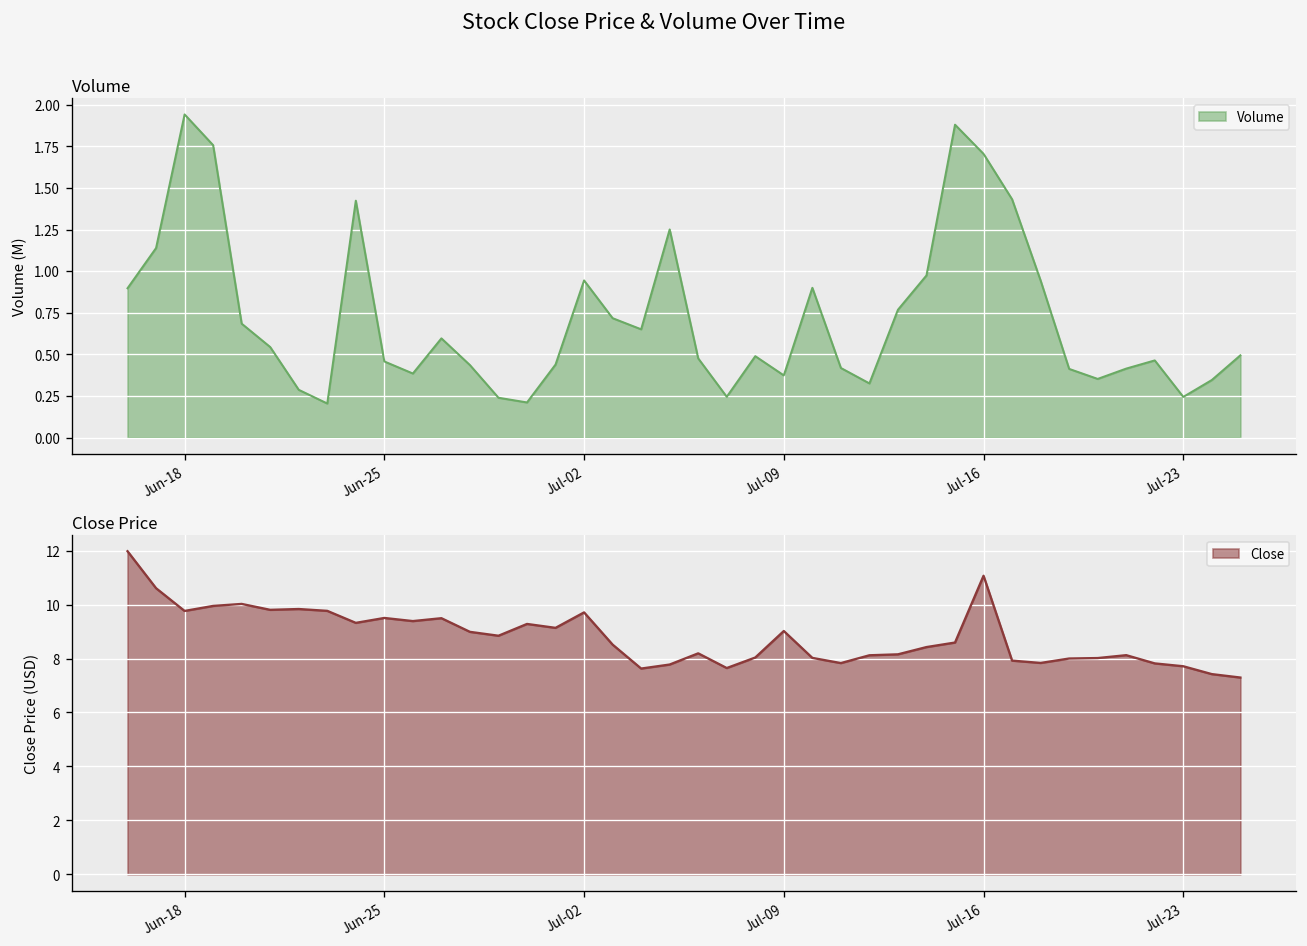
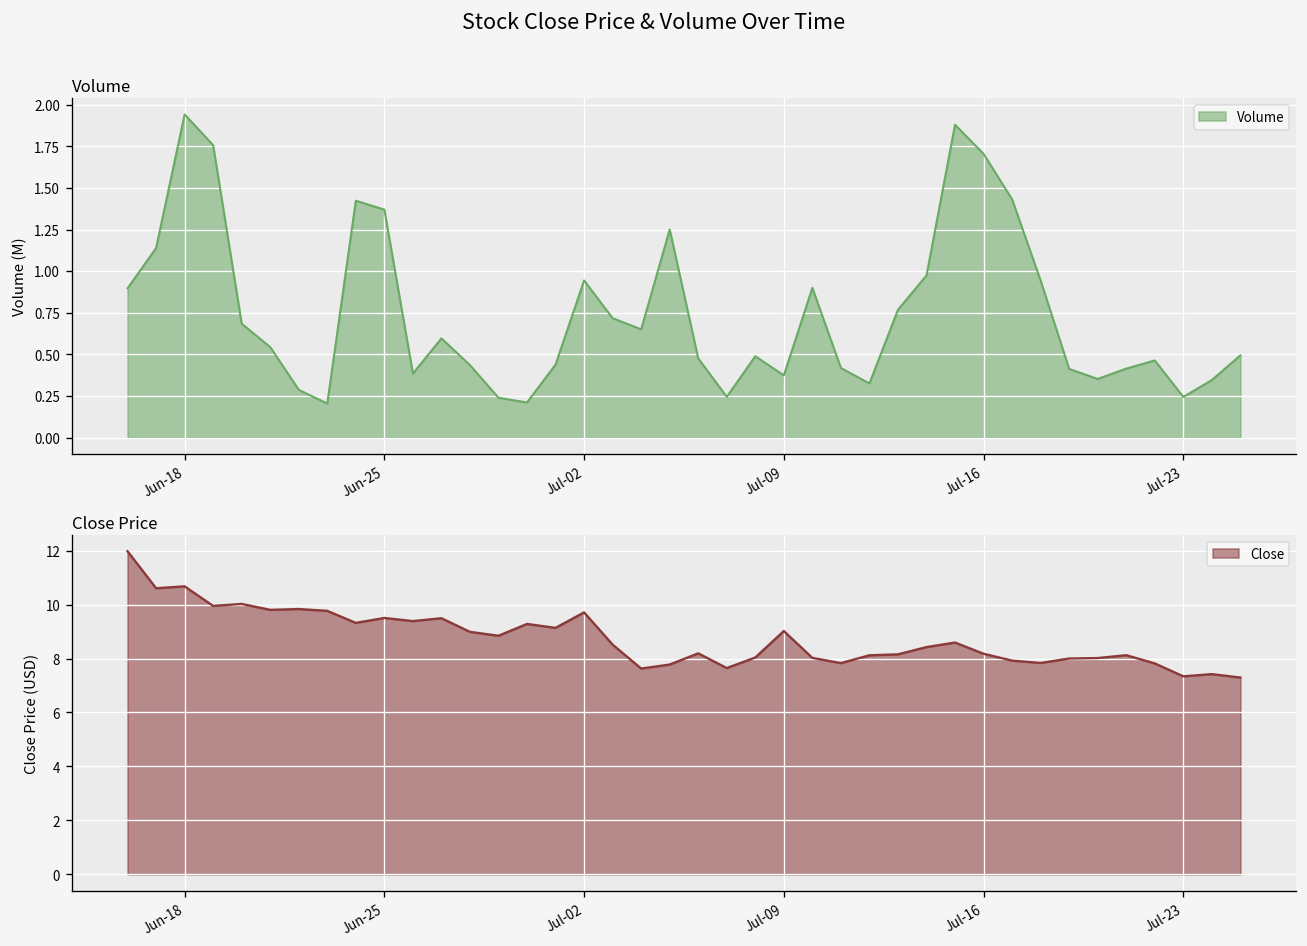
Volume, Jun-25: 0.46 -> 1.37
Close Price, Jun-18: 9.8 -> 10.7
Close Price, Jul-16: 11.1 -> 8.2
Close Price, Jul-23: 7.7 -> 7.3
